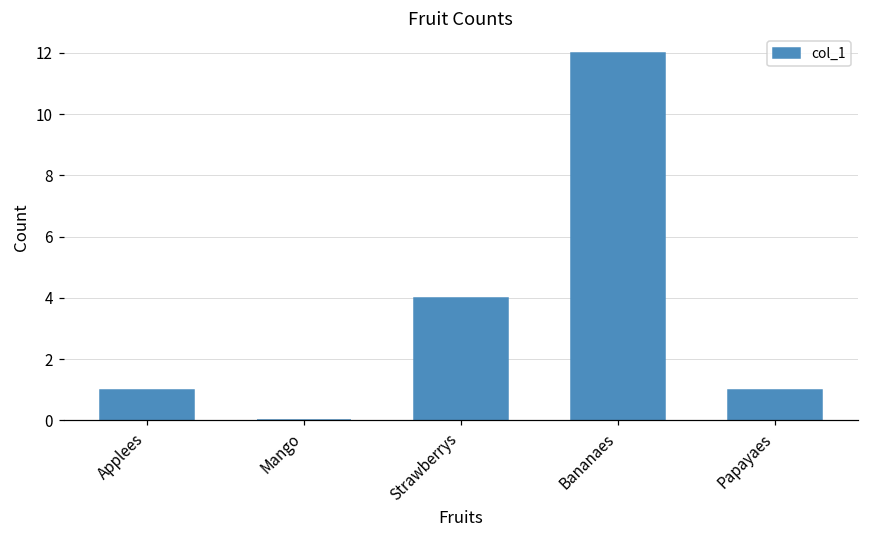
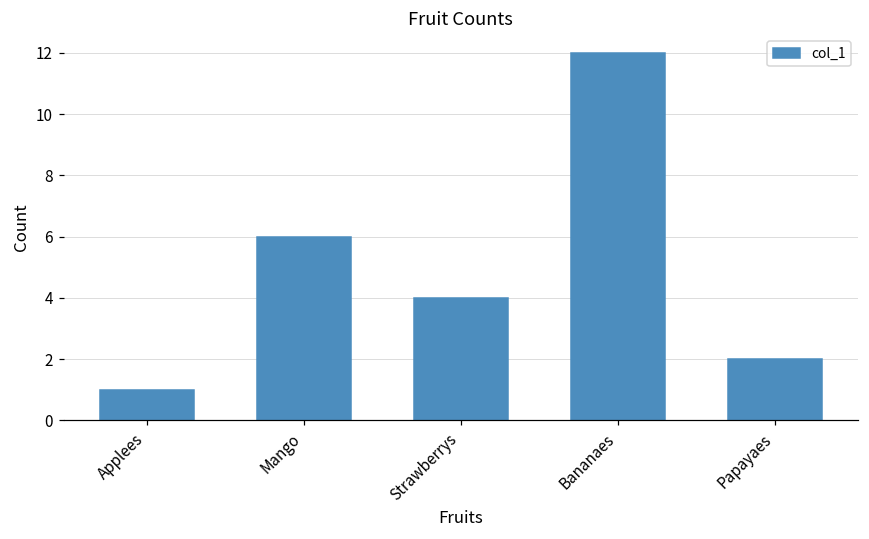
Mango: 0 -> 6
Papayaes: 1 -> 2
